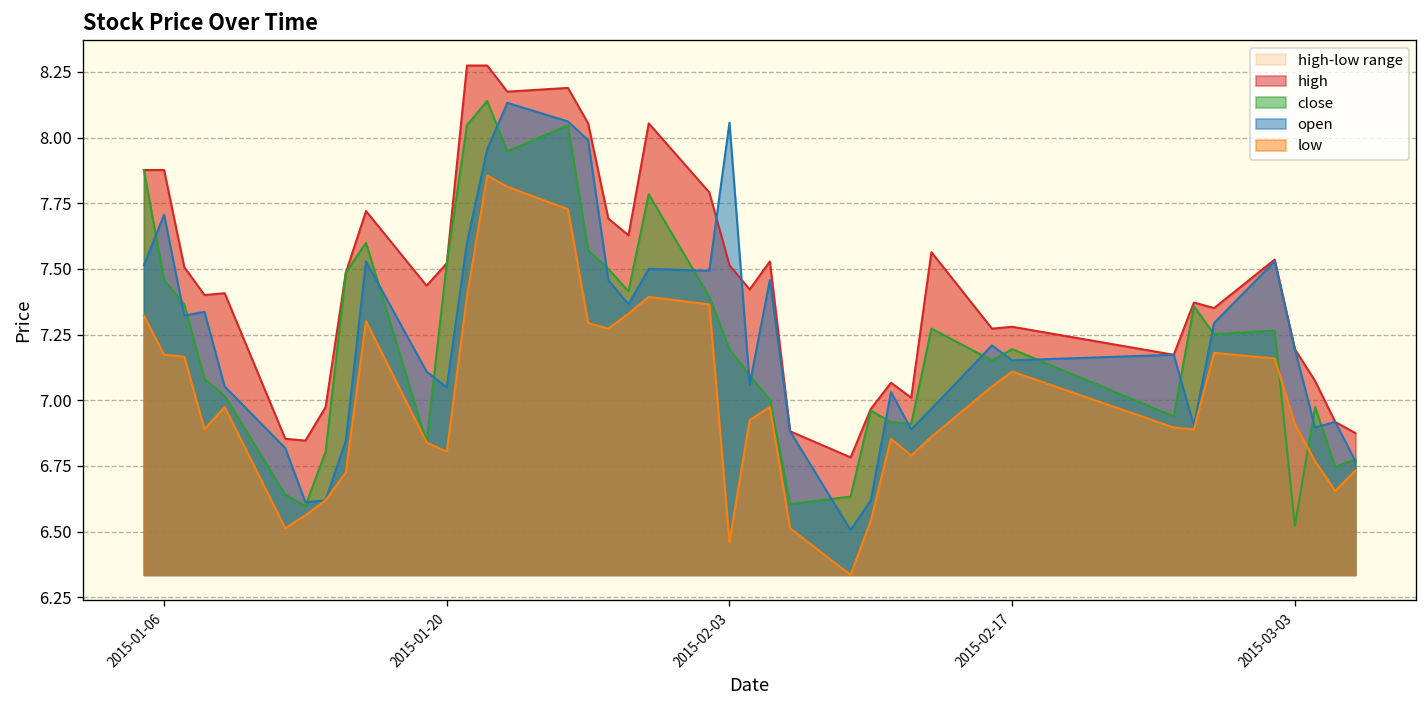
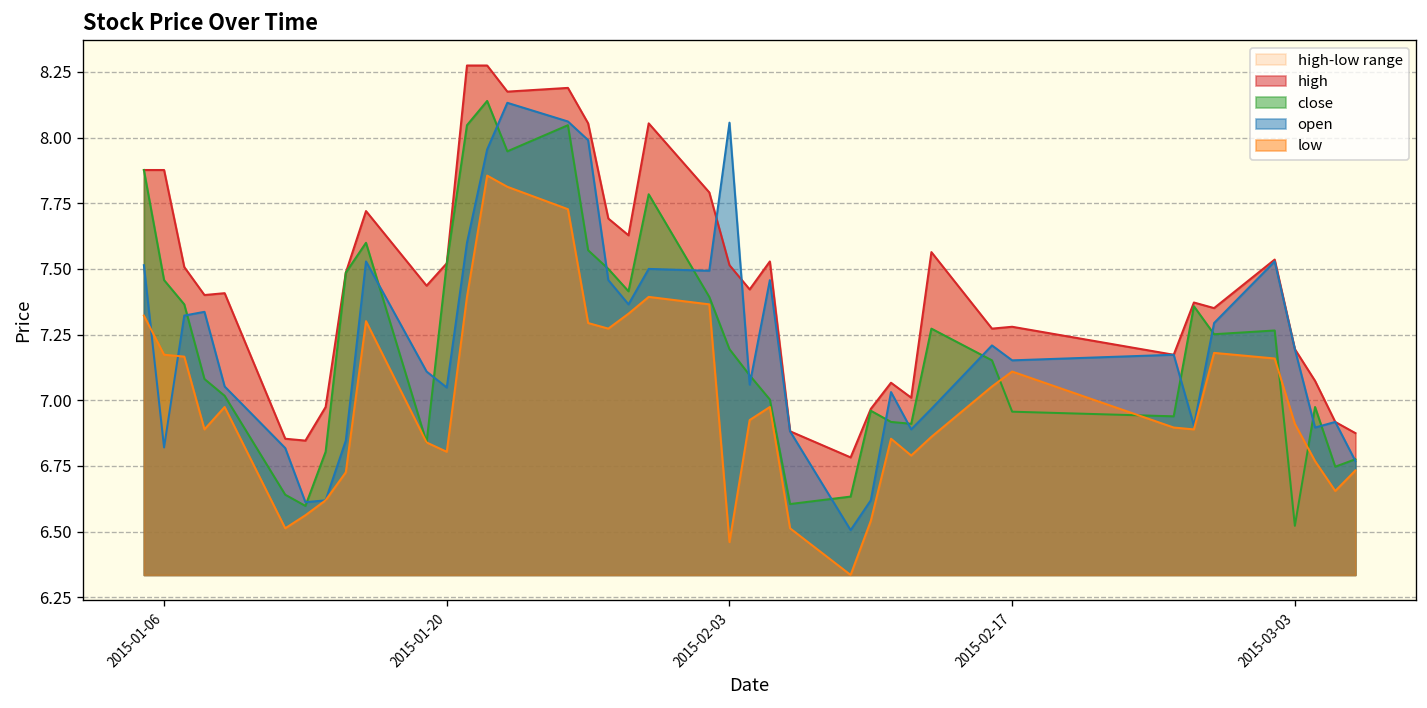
open, 2015-01-06: 7.71 -> 6.82
close, 2015-02-17: 7.19 -> 6.96
